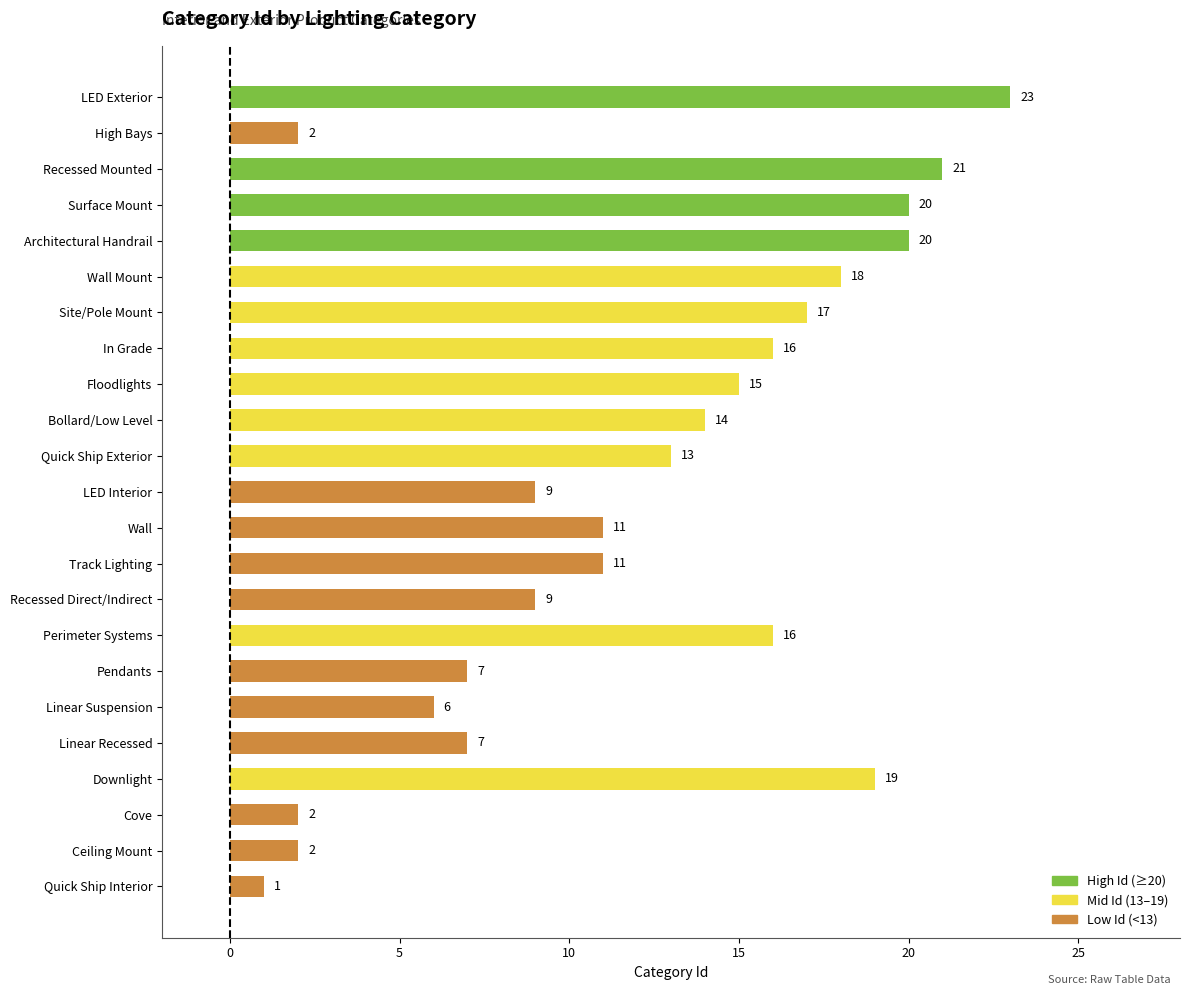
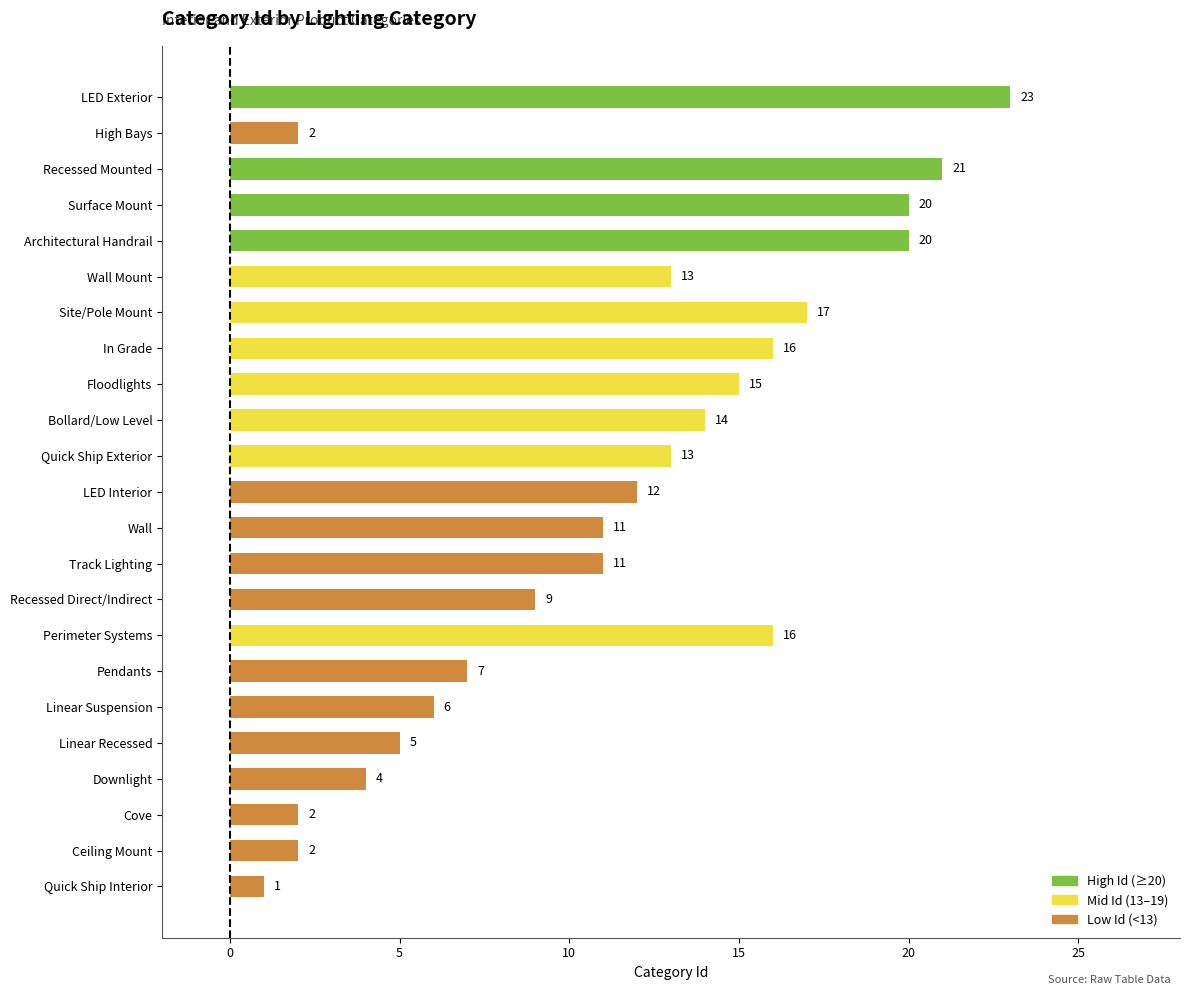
Wall Mount: 18 -> 13
LED Interior: 9 -> 12
Linear Recessed: 7 -> 5
Downlight: 19 -> 4
